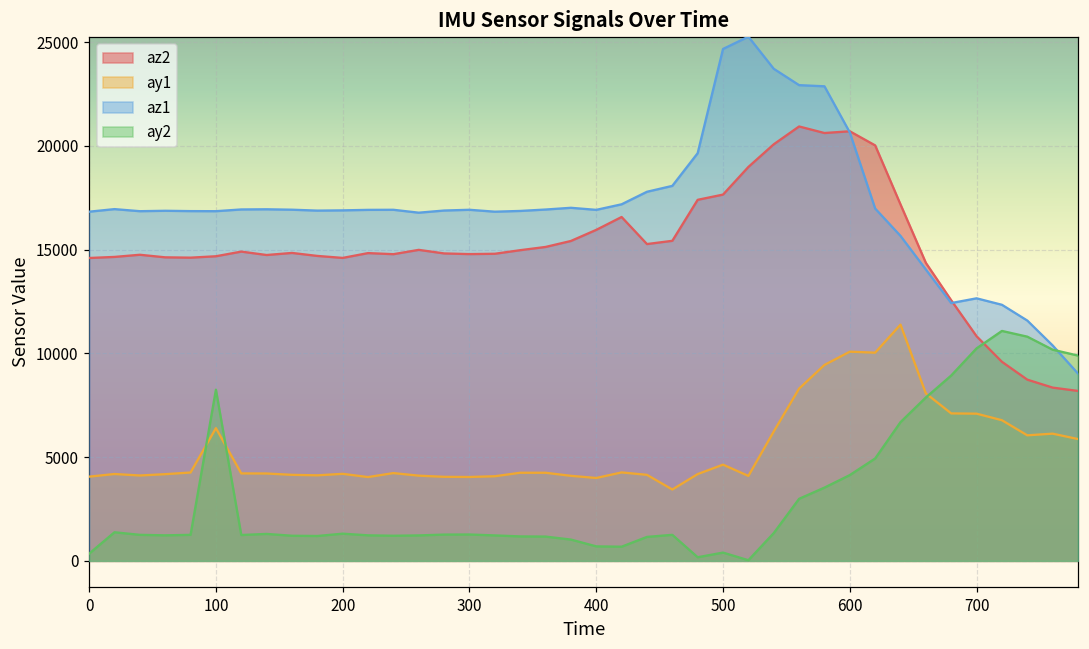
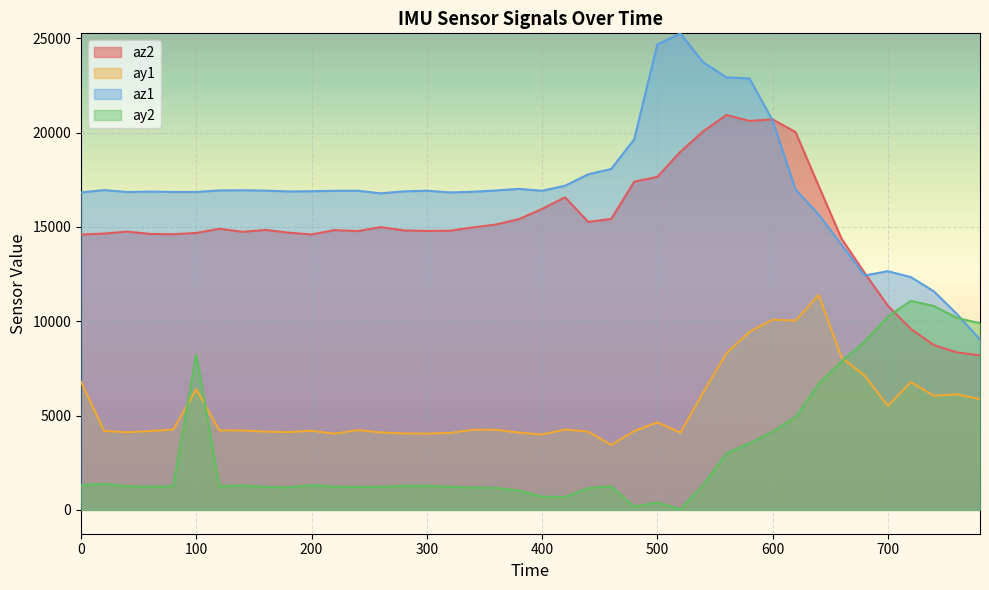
ay1, 0: 4100 -> 6800
ay2, 0: 300 -> 1300
ay1, 700: 7100 -> 5500
